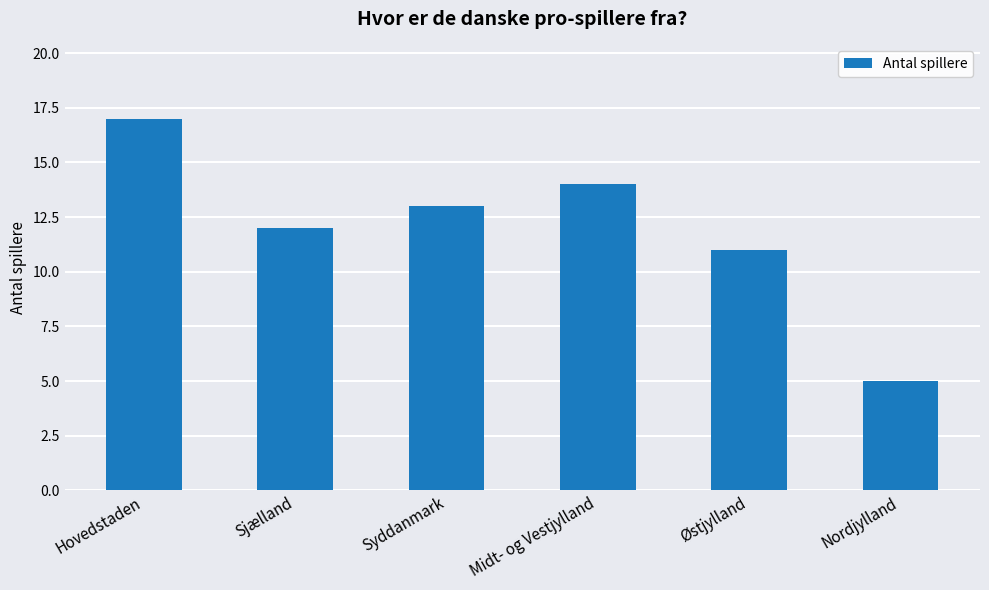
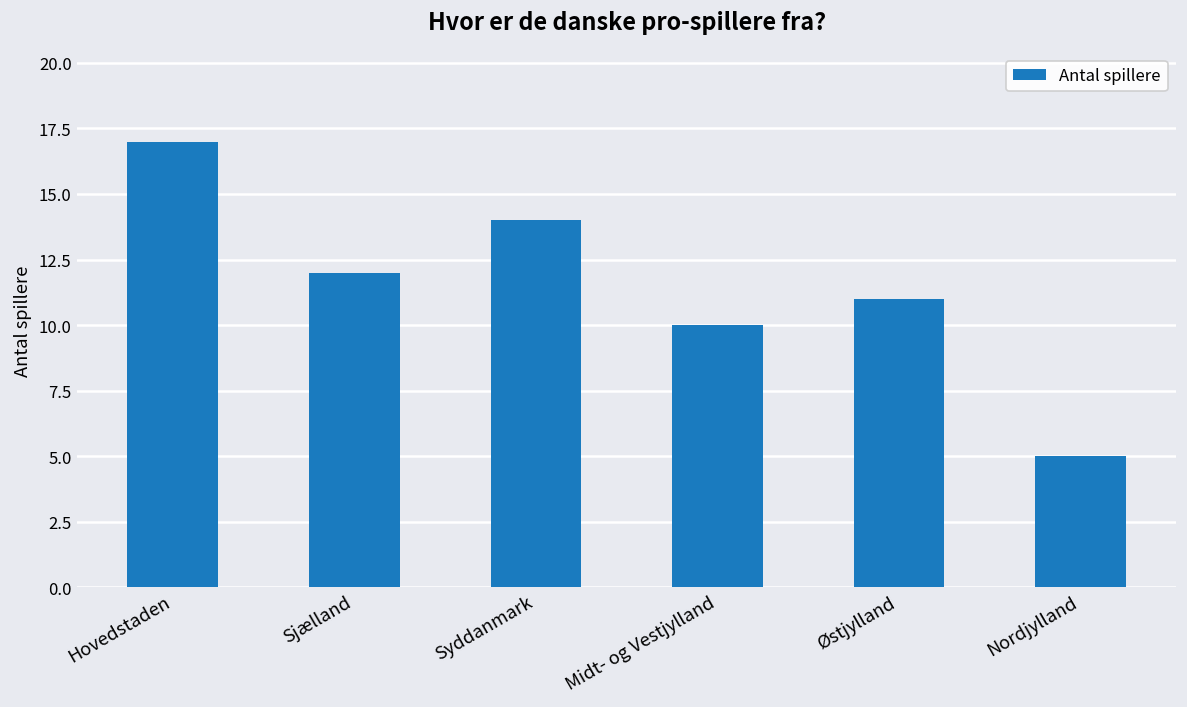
Syddanmark: 13 -> 14
Midt- og Vestjylland: 14 -> 10
